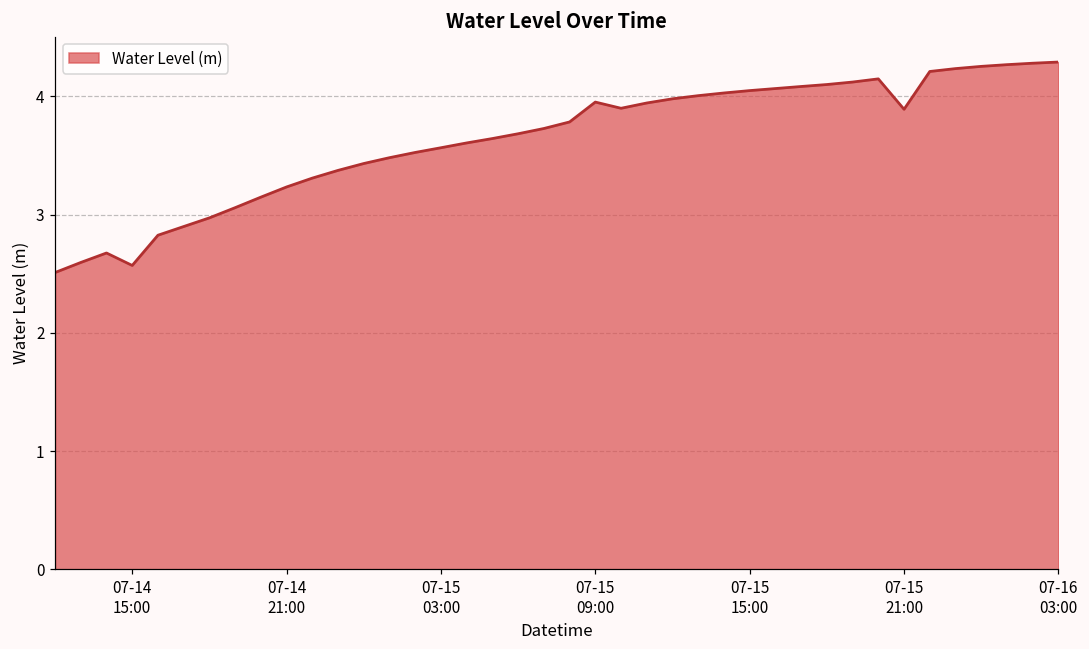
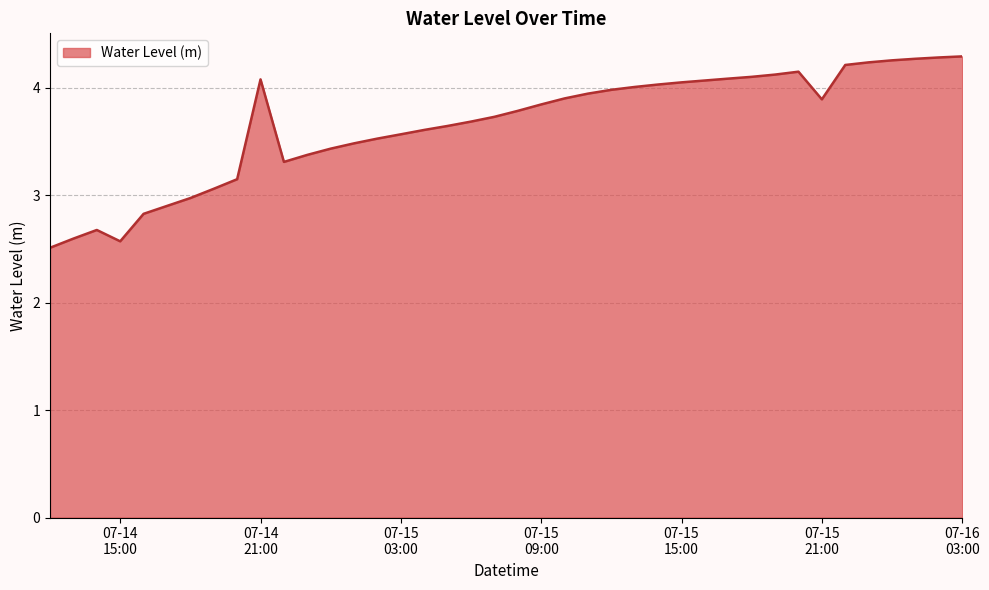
07-14 21:00: 3.23 -> 4.08
07-15 09:00: 3.95 -> 3.84
